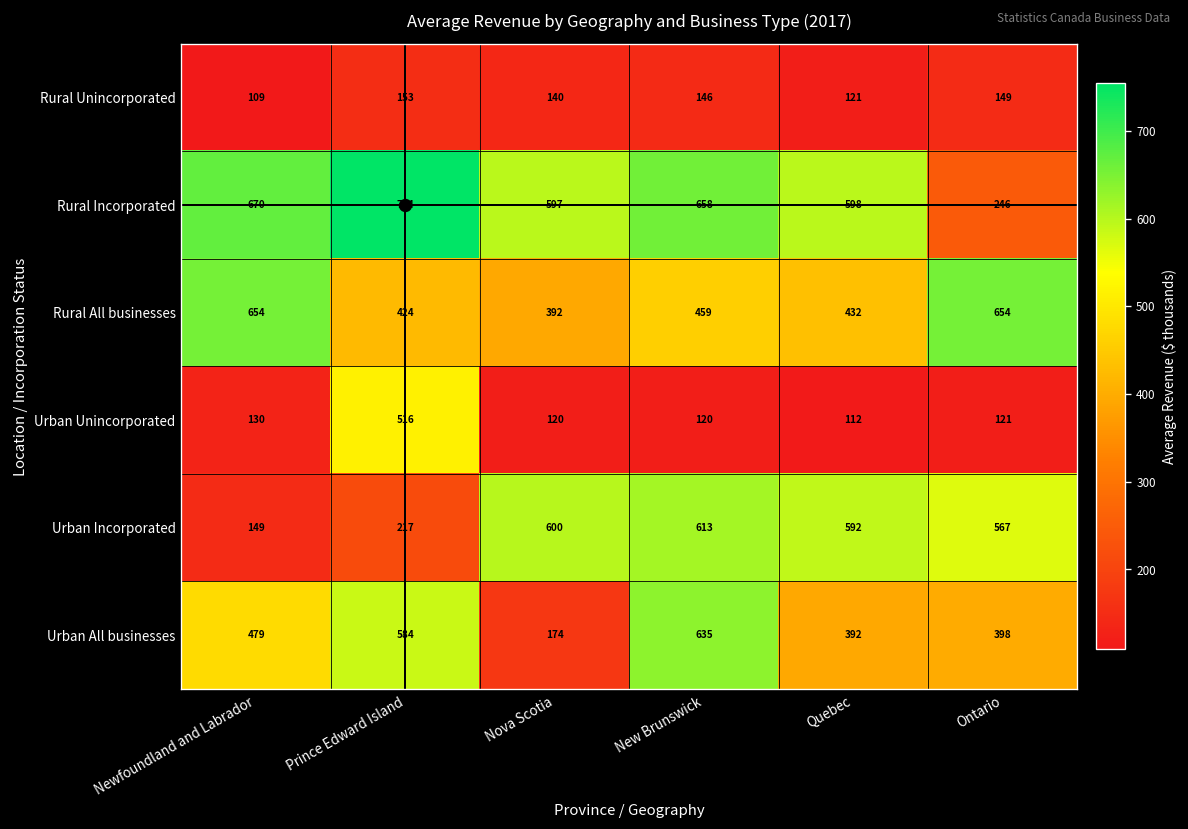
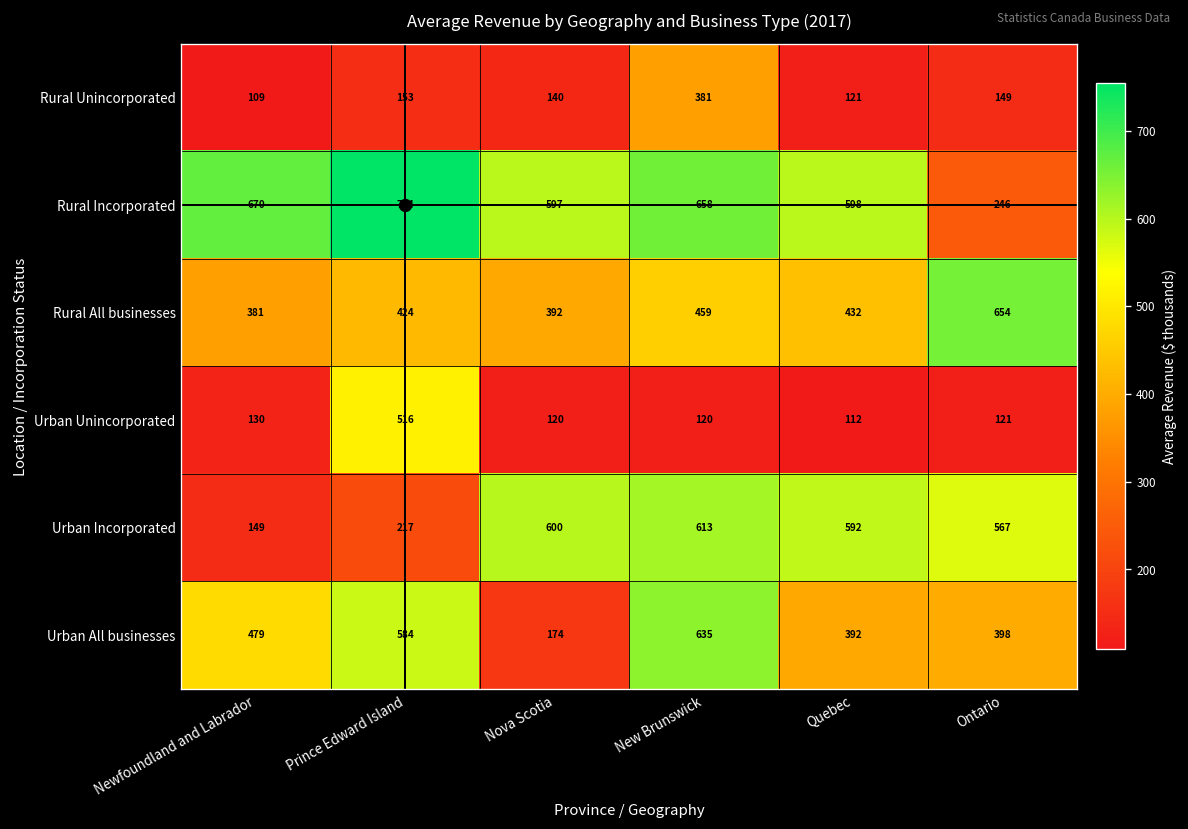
Rural Unincorporated, New Brunswick: 146 -> 381
Rural All businesses, Newfoundland and Labrador: 654 -> 381
